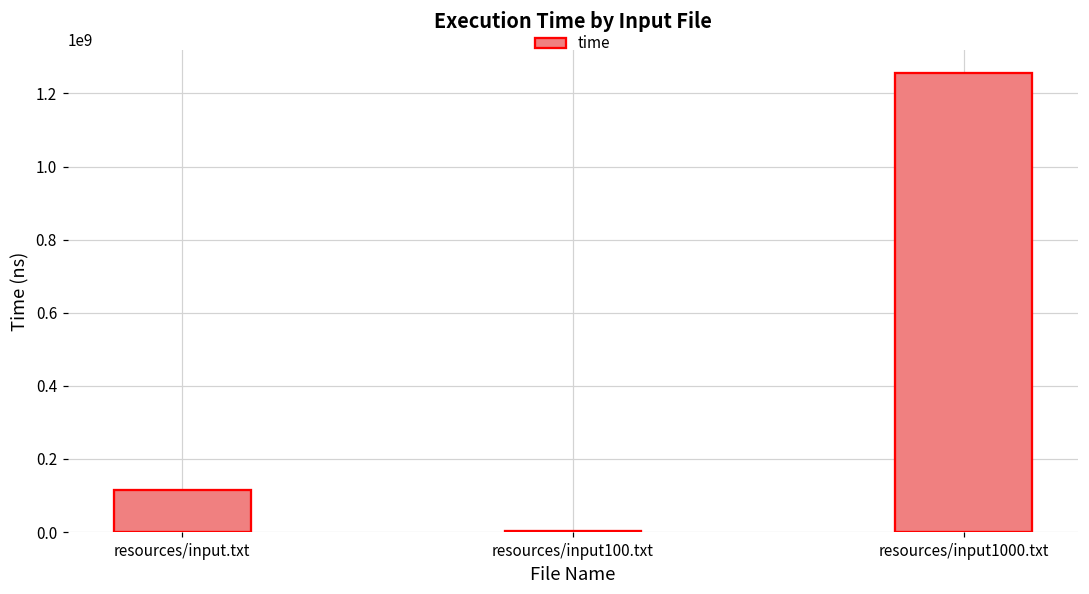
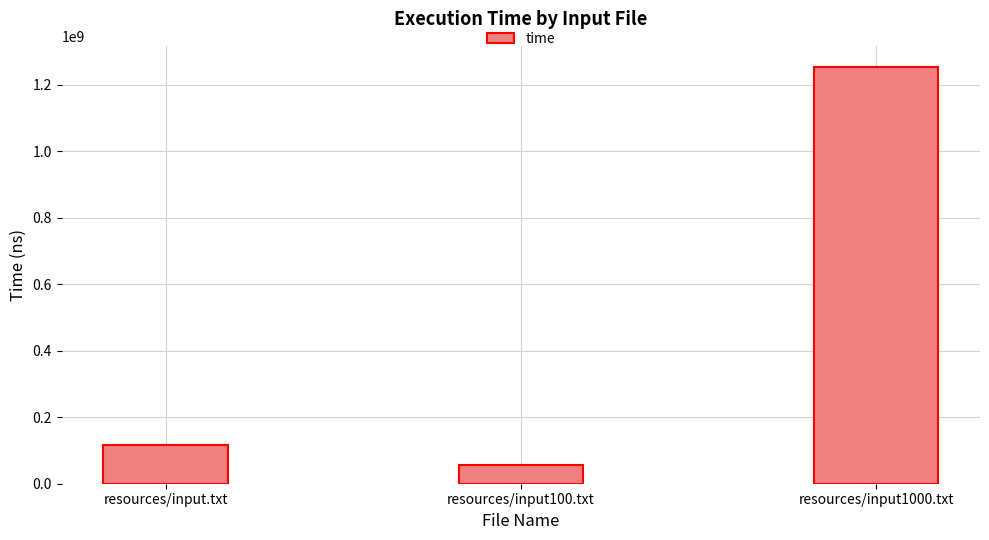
resources/input100.txt: 0 -> 60000000
